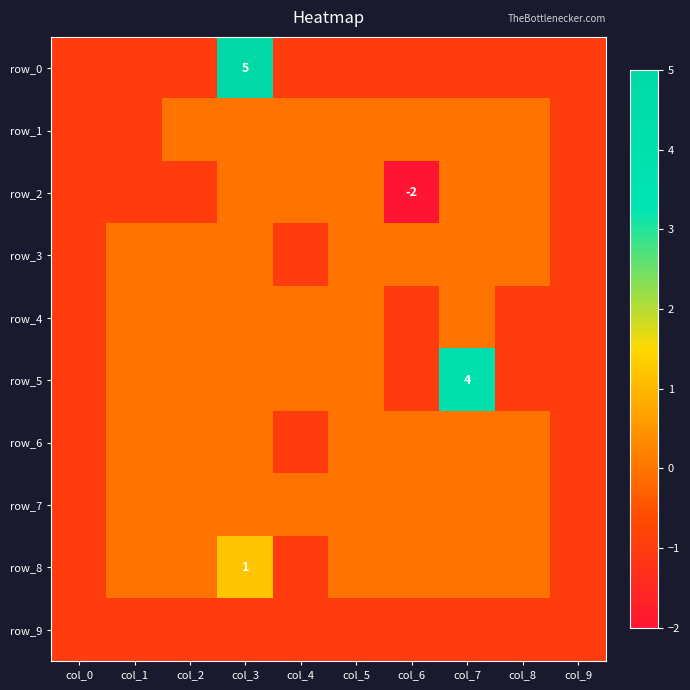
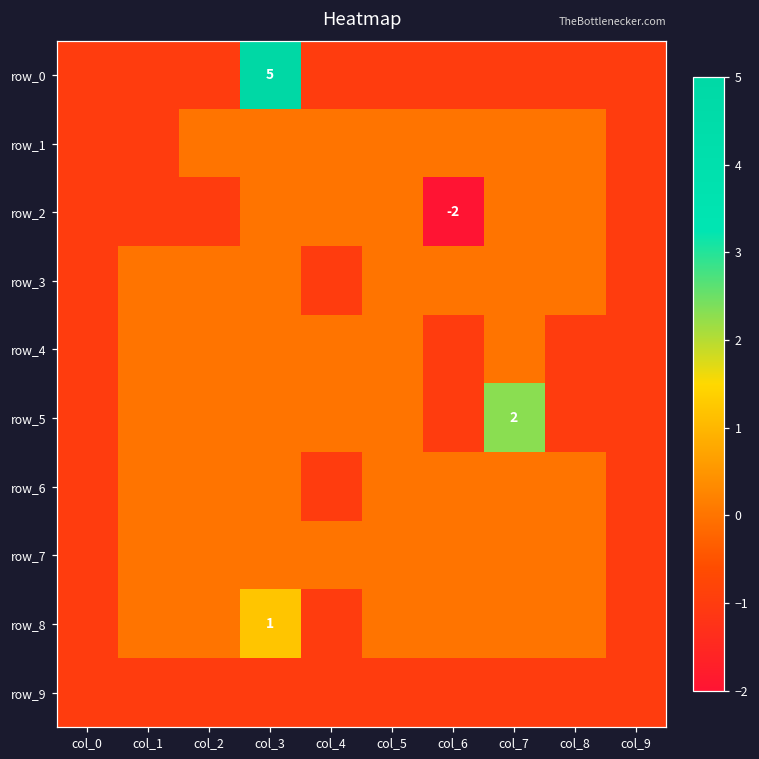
row_5, col_7: 4 -> 2
